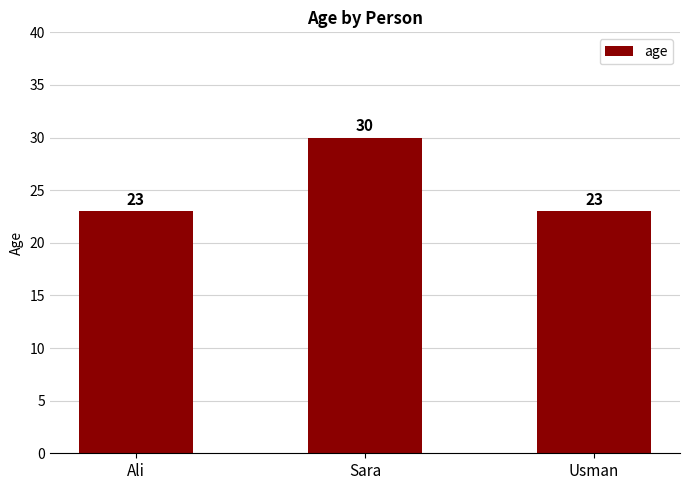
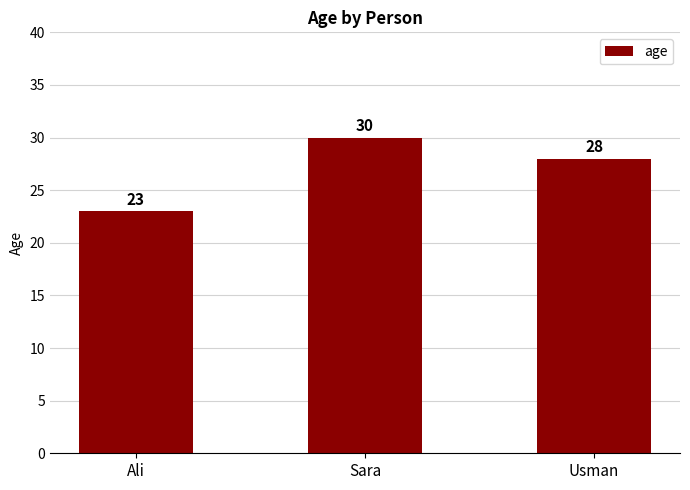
Usman: 23 -> 28
